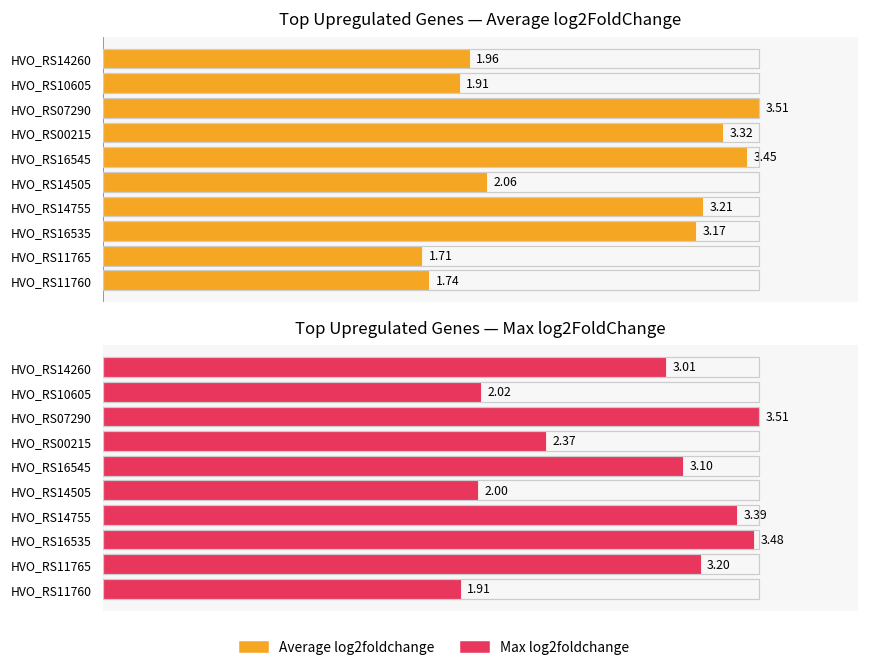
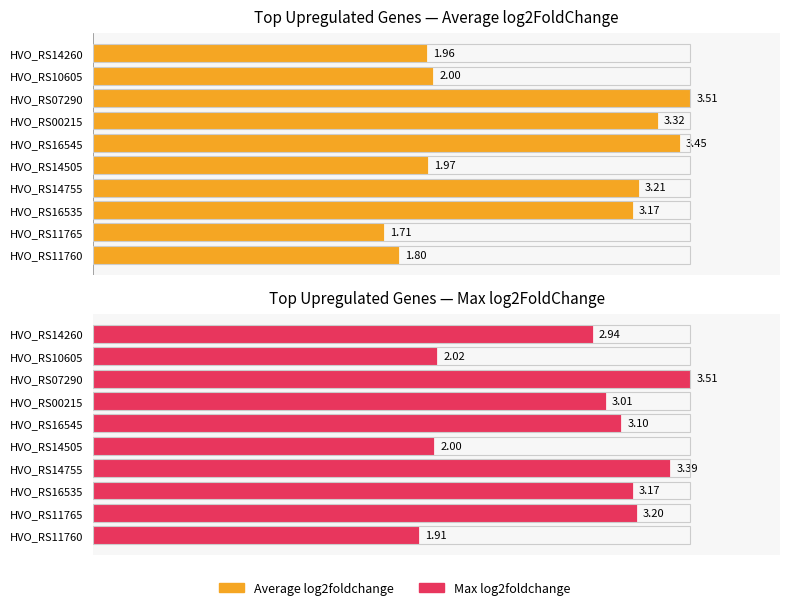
Top Upregulated Genes — Average log2FoldChange, HVO_RS10605: 1.91 -> 2.00
Top Upregulated Genes — Average log2FoldChange, HVO_RS14505: 2.06 -> 1.97
Top Upregulated Genes — Average log2FoldChange, HVO_RS11760: 1.74 -> 1.80
Top Upregulated Genes — Max log2FoldChange, HVO_RS14260: 3.01 -> 2.94
Top Upregulated Genes — Max log2FoldChange, HVO_RS00215: 2.37 -> 3.01
Top Upregulated Genes — Max log2FoldChange, HVO_RS16535: 3.48 -> 3.17
